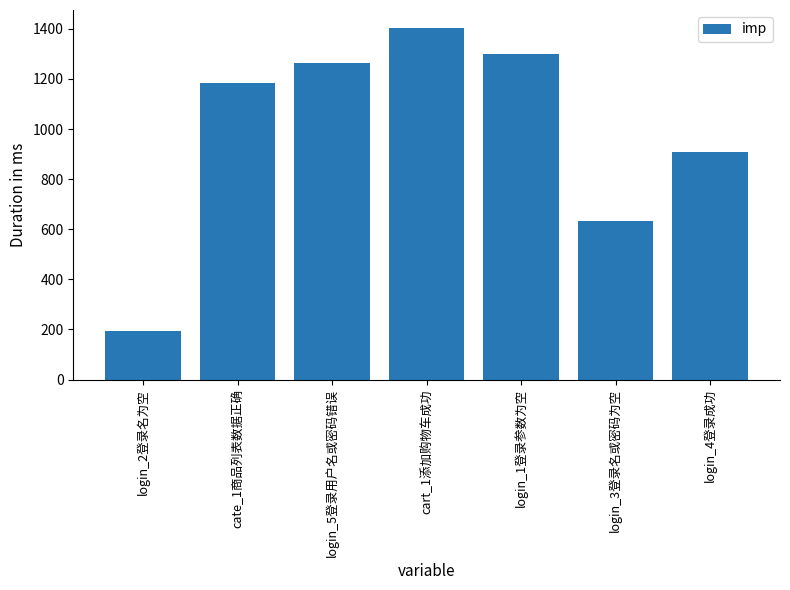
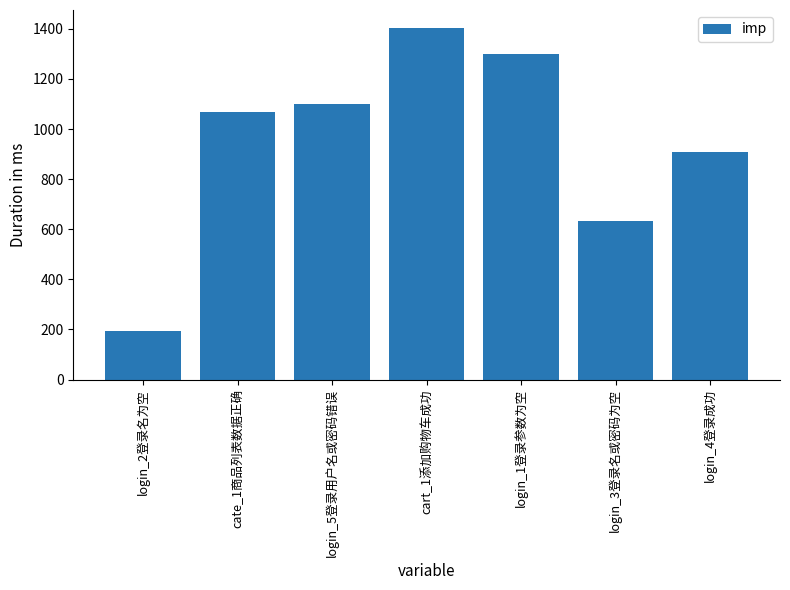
cate_1商品列表数据正确: 1180 -> 1070
login_5登录用户名或密码错误: 1260 -> 1100
